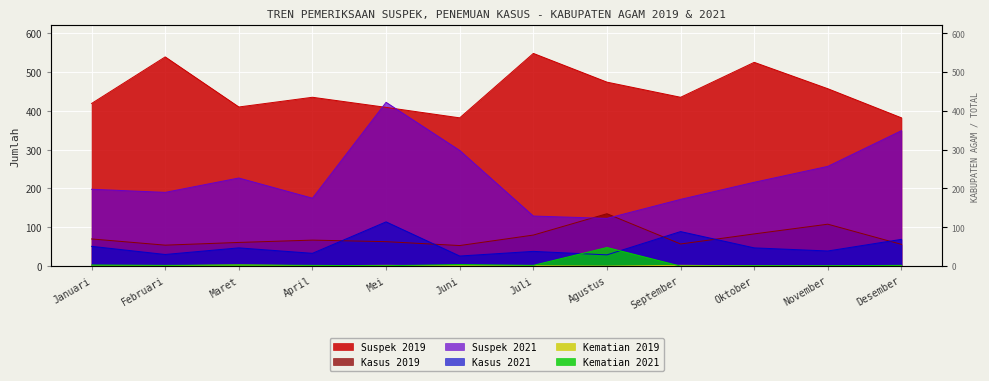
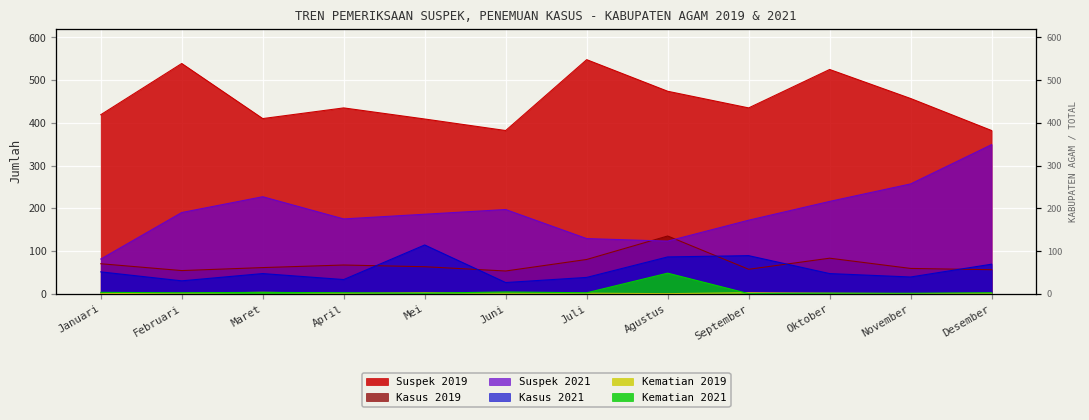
Suspek 2021, Januari: 200 -> 80
Suspek 2021, Mei: 420 -> 190
Suspek 2021, Juni: 300 -> 200
Kasus 2021, Agustus: 30 -> 90
Kasus 2019, November: 110 -> 60
